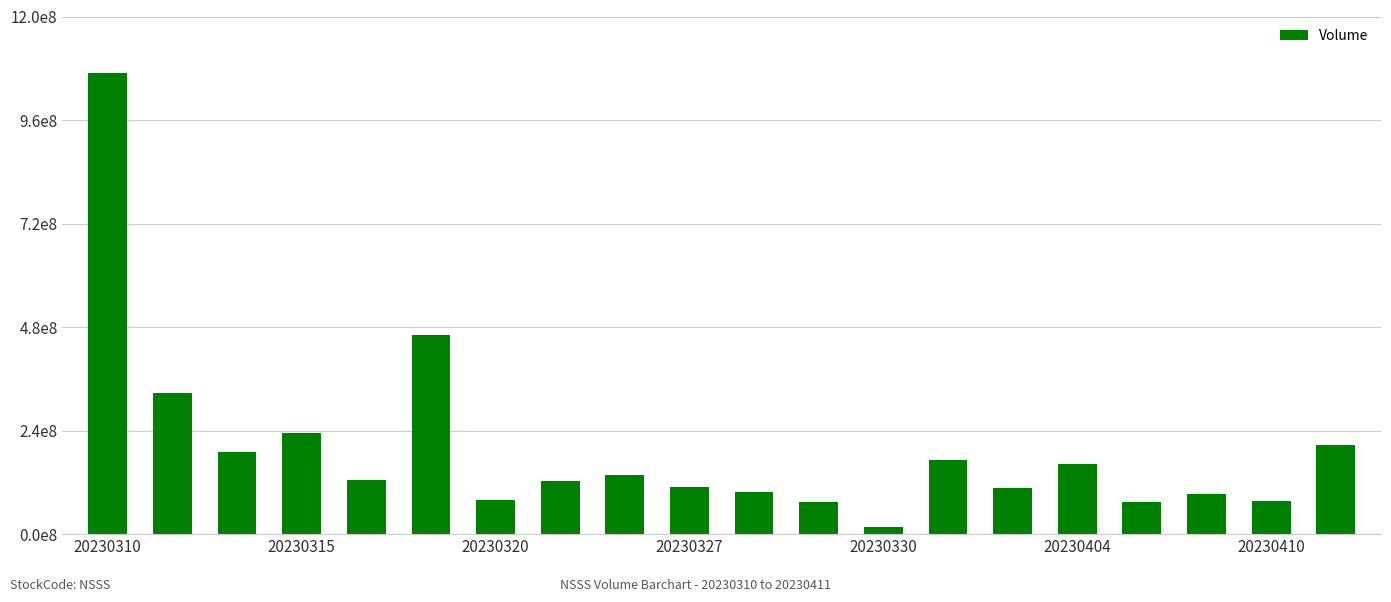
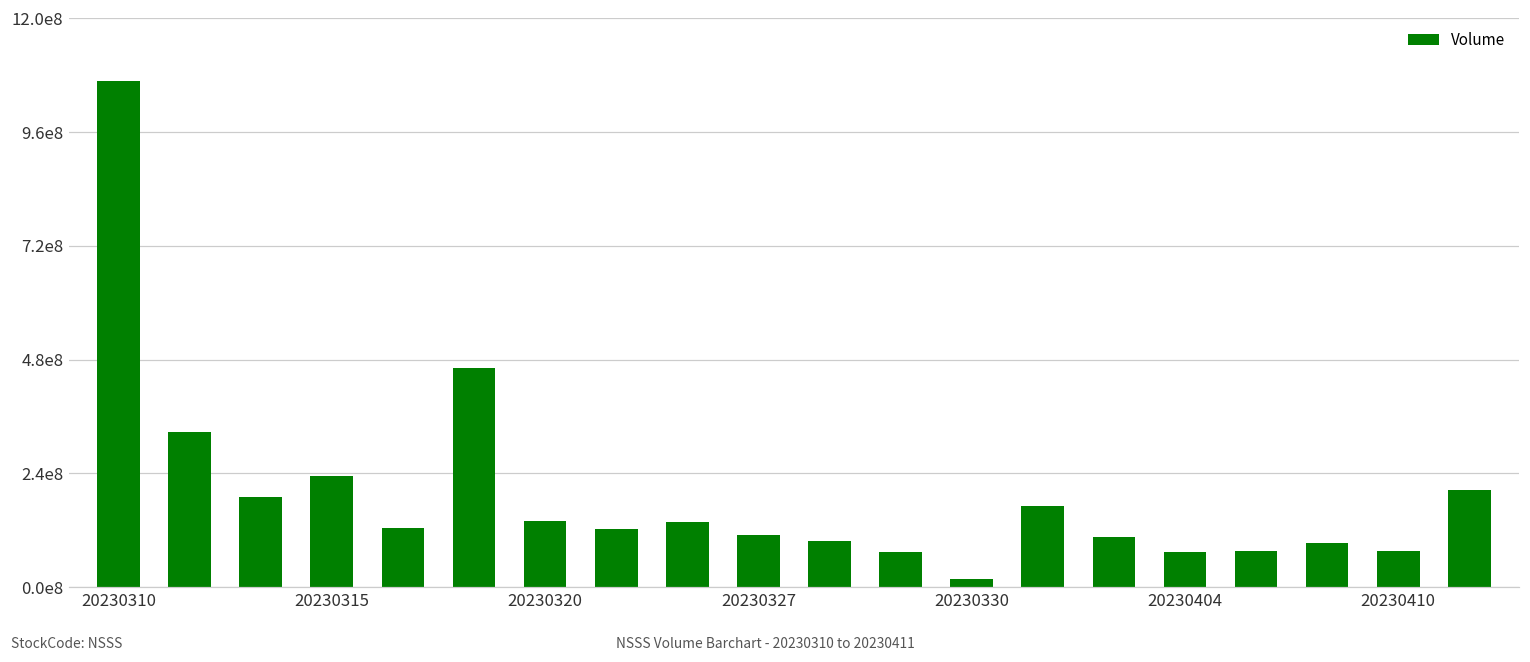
20230320: 80000000 -> 140000000
20230404: 160000000 -> 70000000
